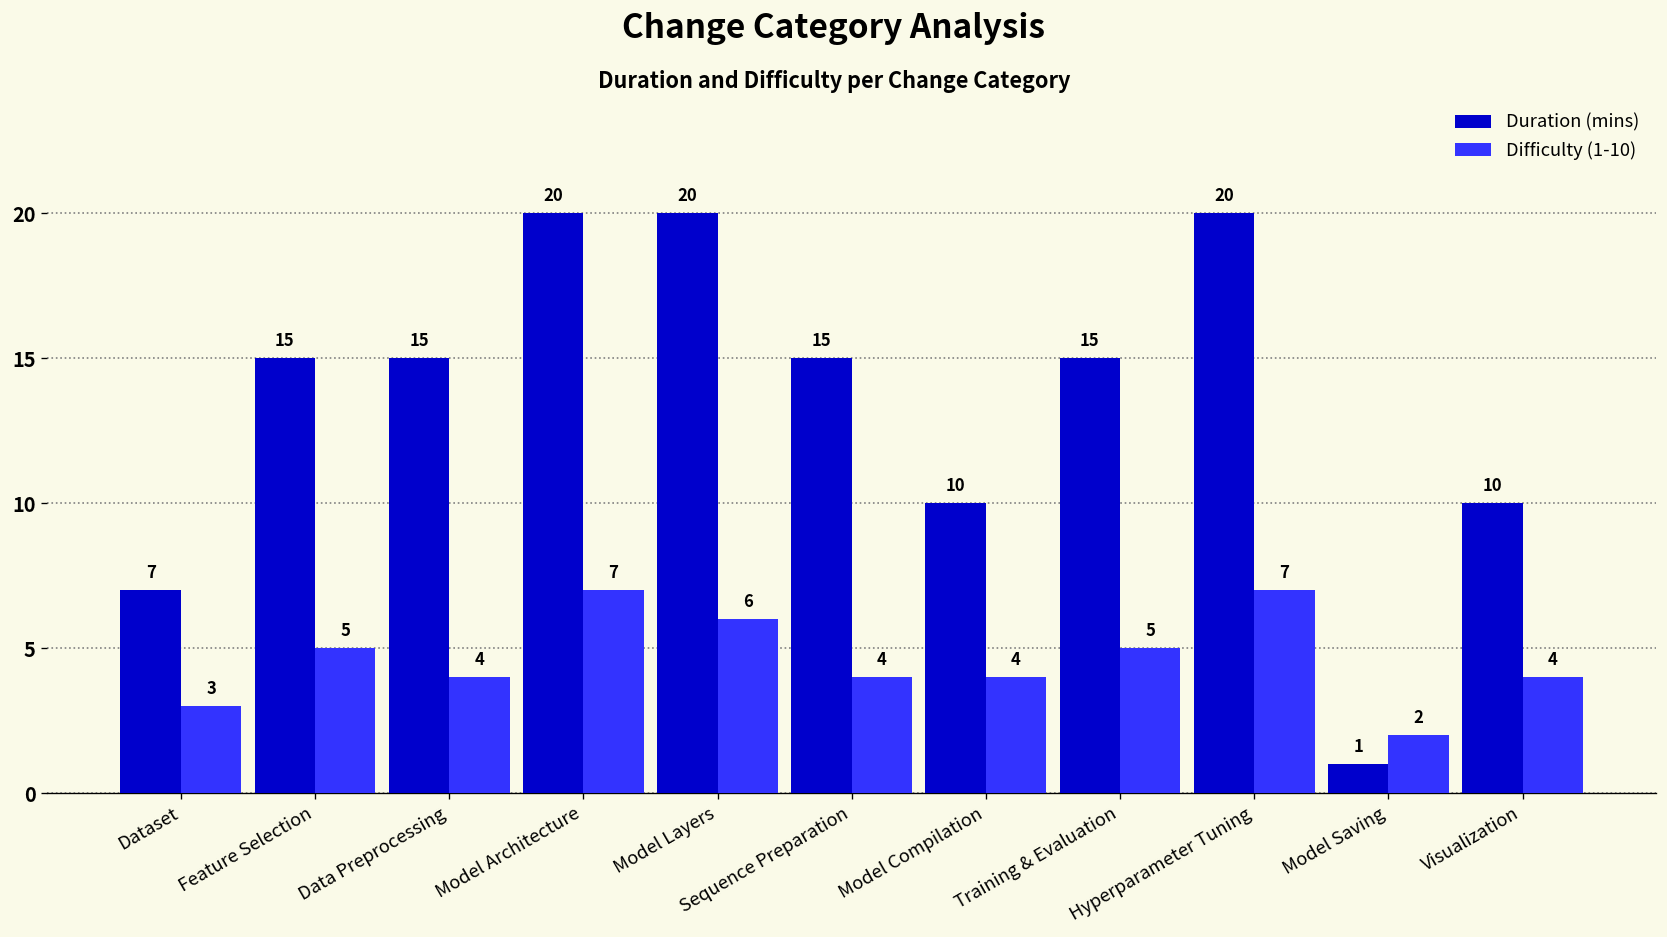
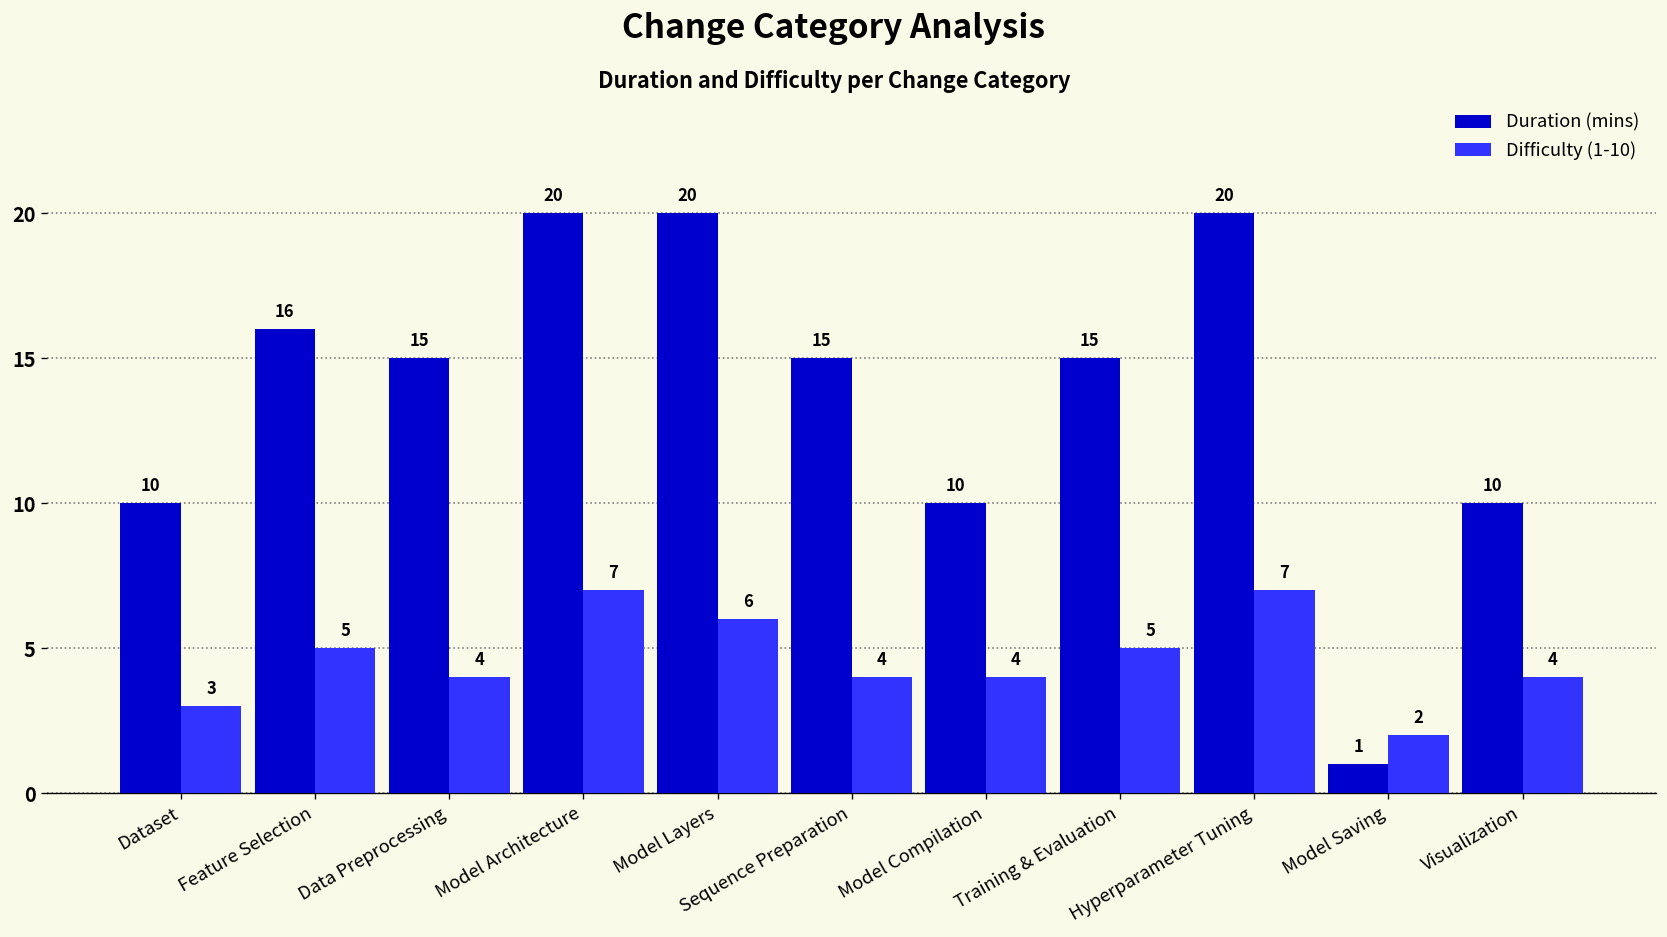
Duration (mins), Dataset: 7 -> 10
Duration (mins), Feature Selection: 15 -> 16
